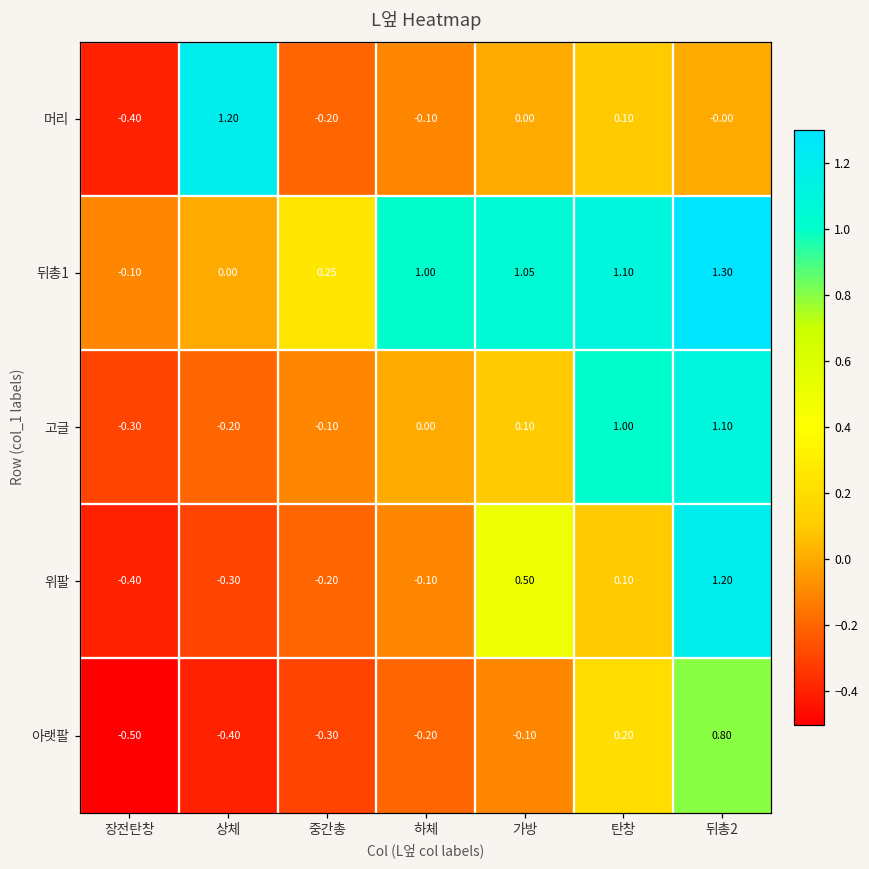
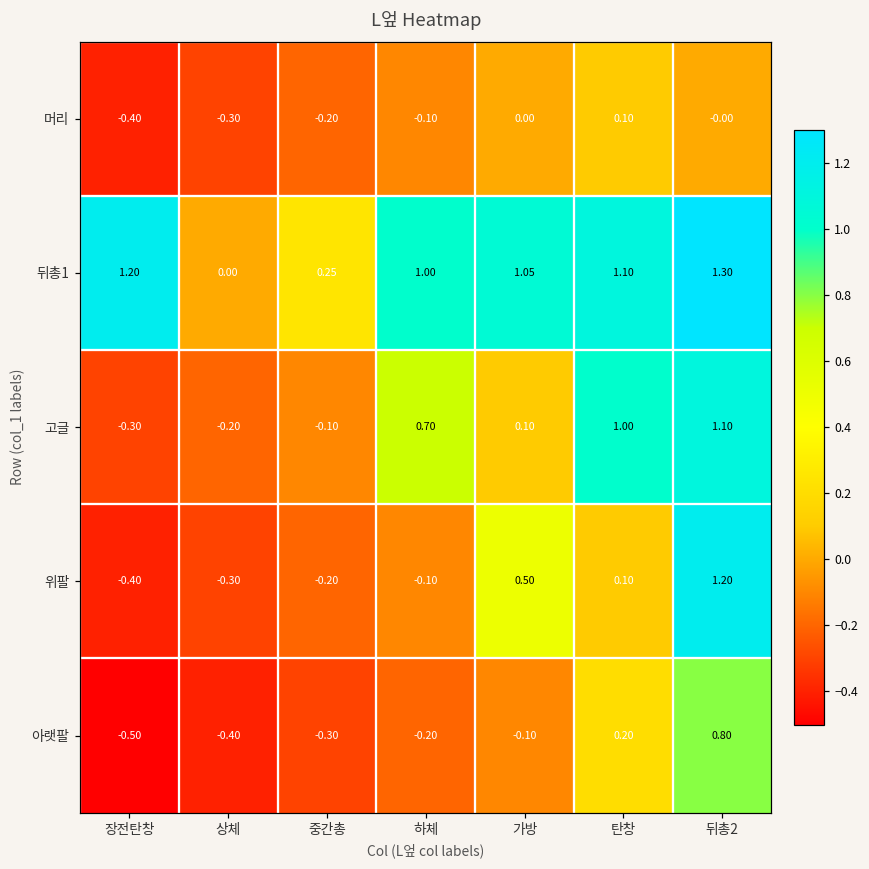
머리, 상체: 1.20 -> -0.30
뒤총1, 장전탄창: -0.10 -> 1.20
고글, 하체: 0.00 -> 0.70
